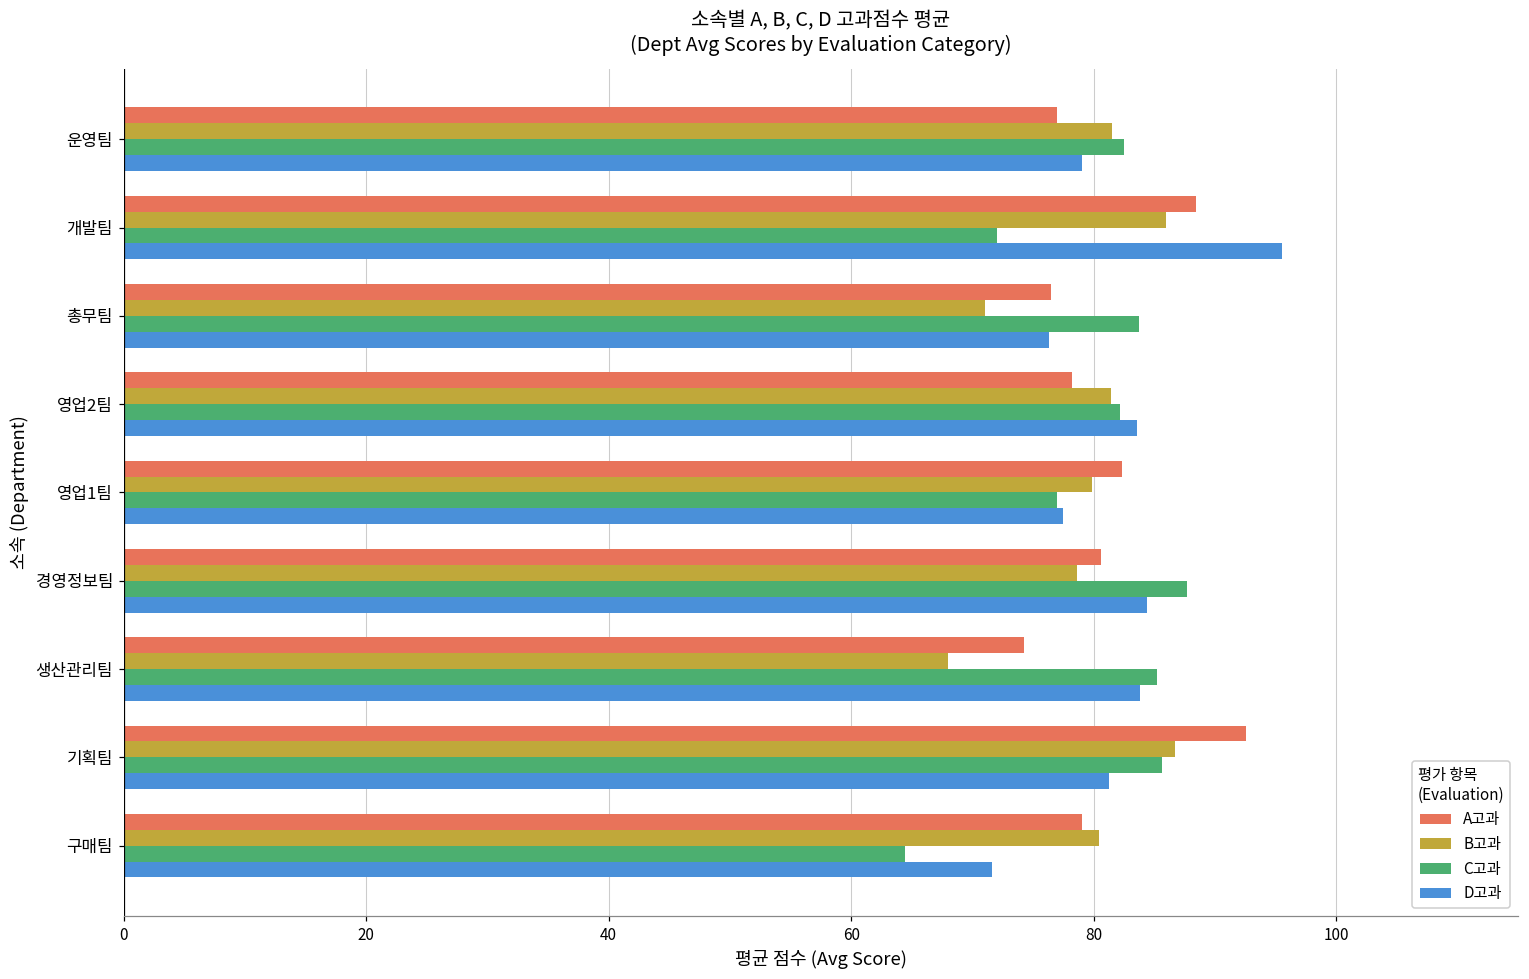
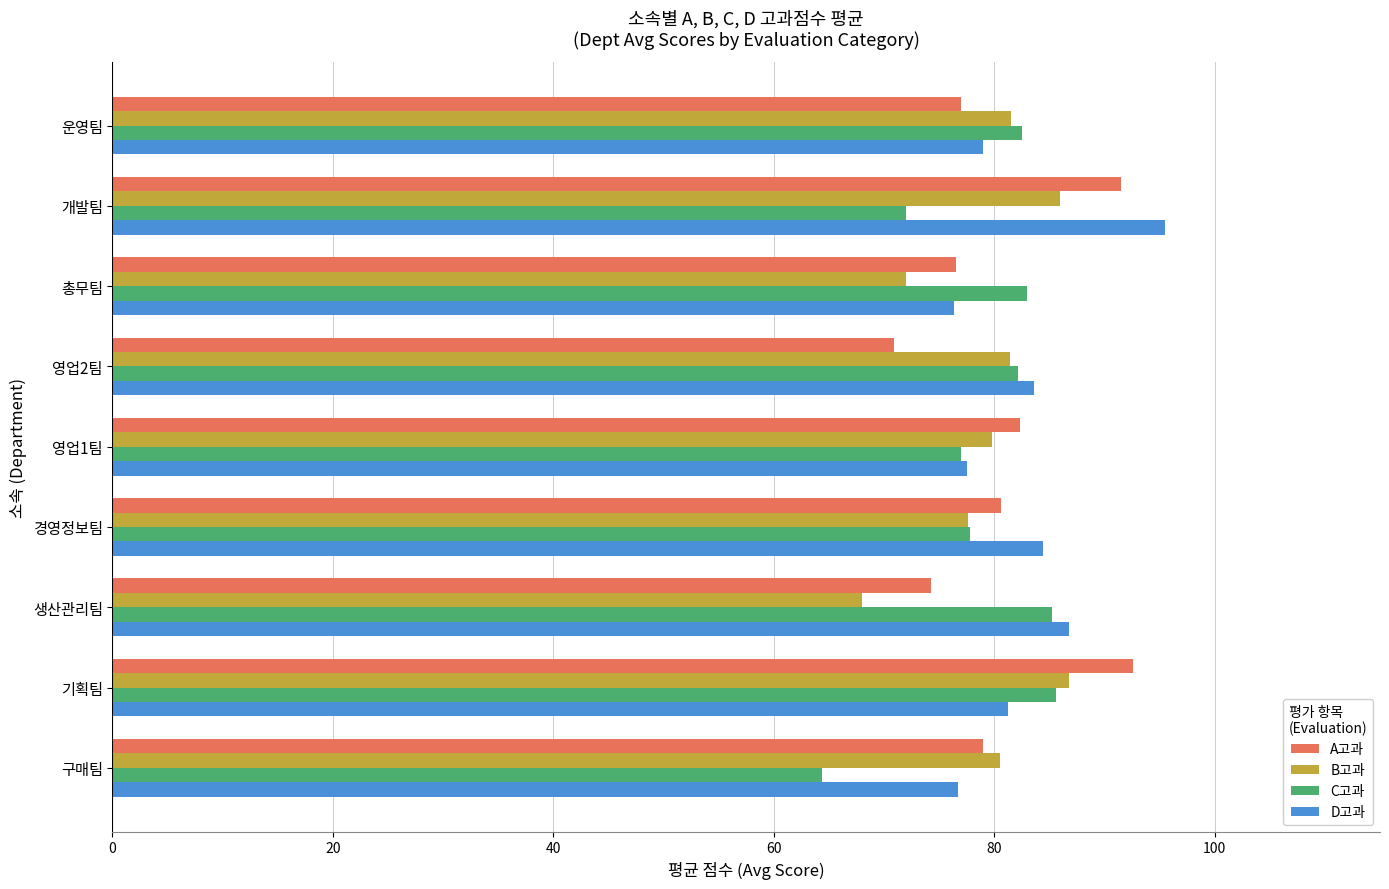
A고과, 개발팀: 88.4 -> 91.5
B고과, 총무팀: 71 -> 72
C고과, 총무팀: 83.8 -> 82.9
A고과, 영업2팀: 78.2 -> 70.9
B고과, 경영정보팀: 78.6 -> 77.6
C고과, 경영정보팀: 87.7 -> 77.8
D고과, 생산관리팀: 83.9 -> 86.8
D고과, 구매팀: 71.6 -> 76.8
